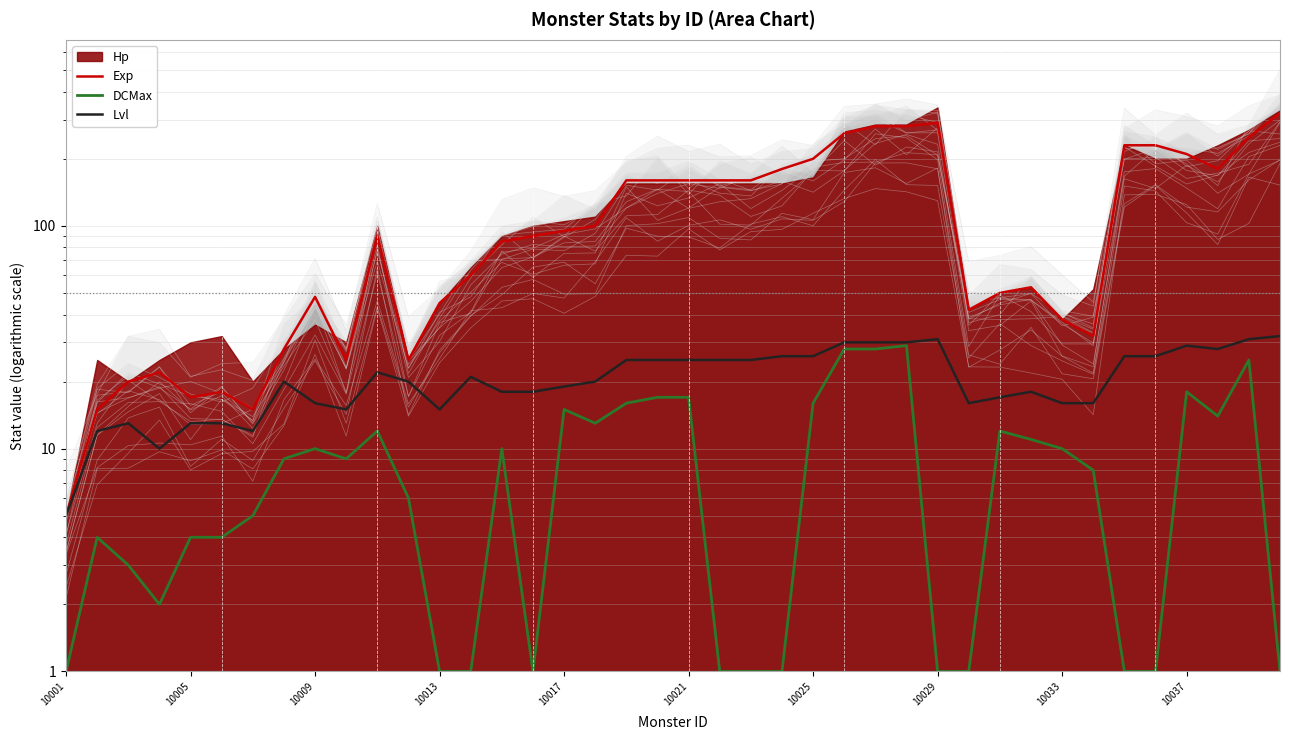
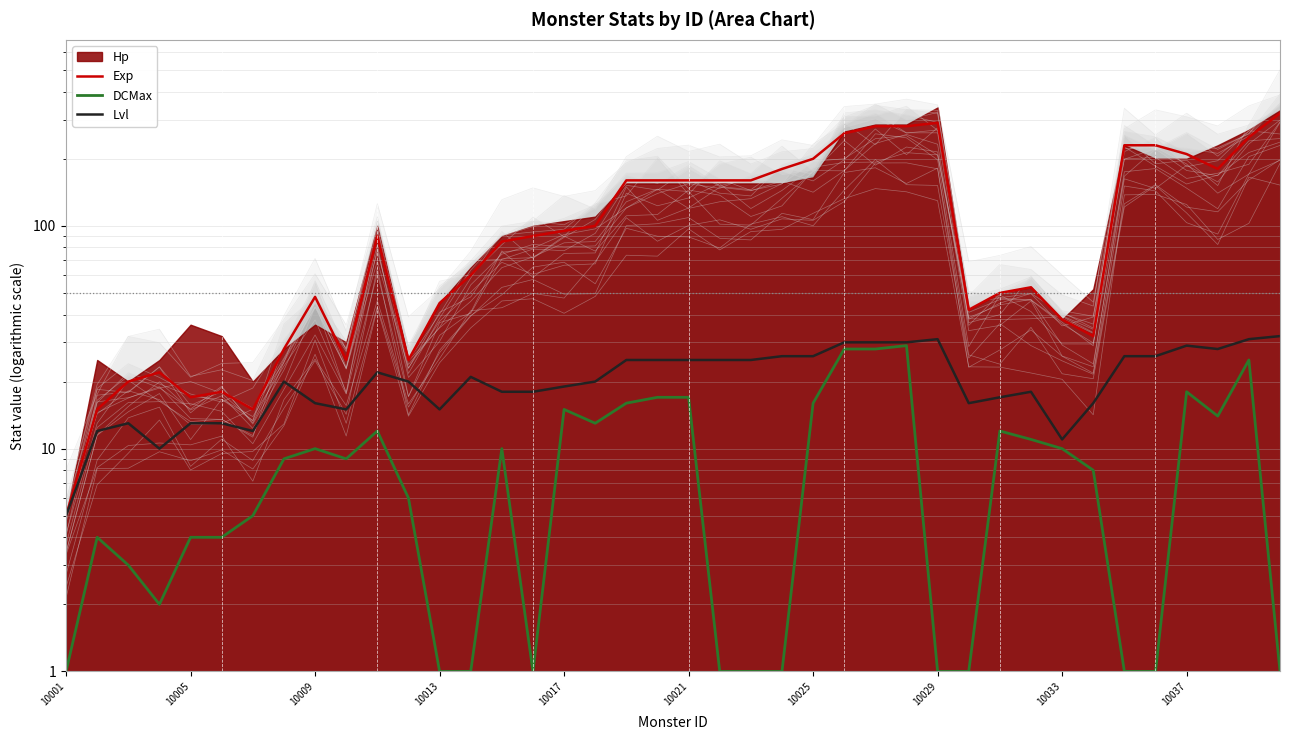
Hp, 10005: 30 -> 36
Lvl, 10033: 16 -> 11
